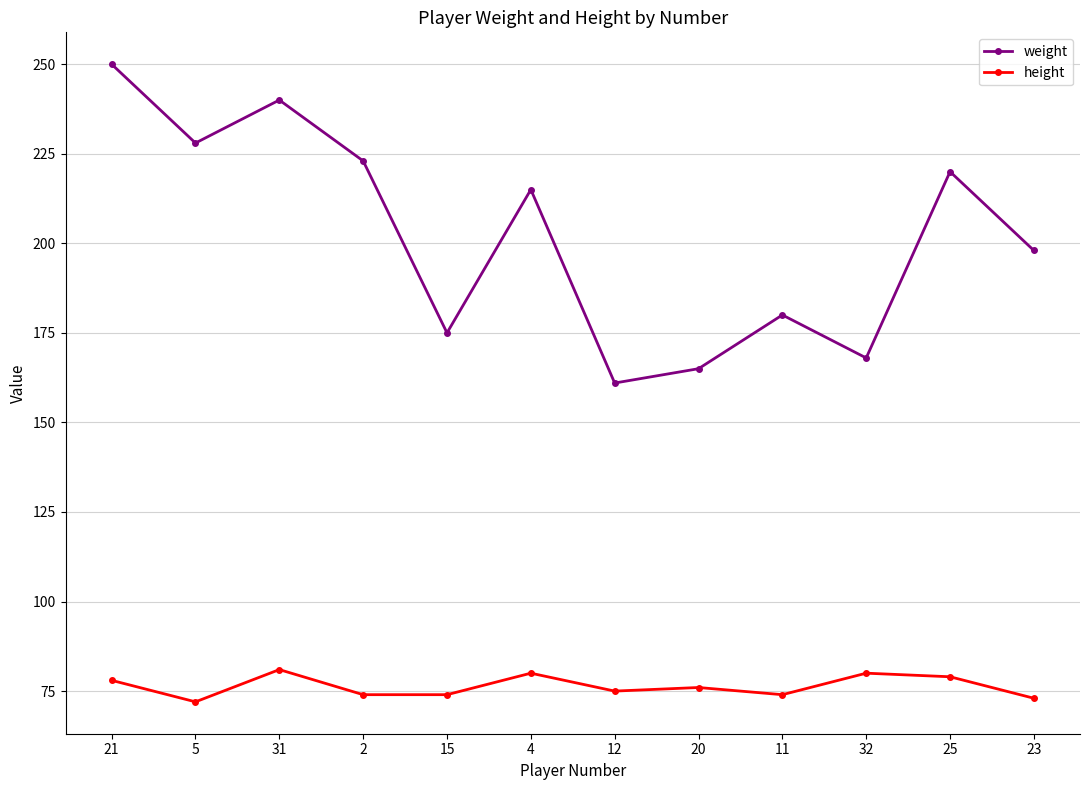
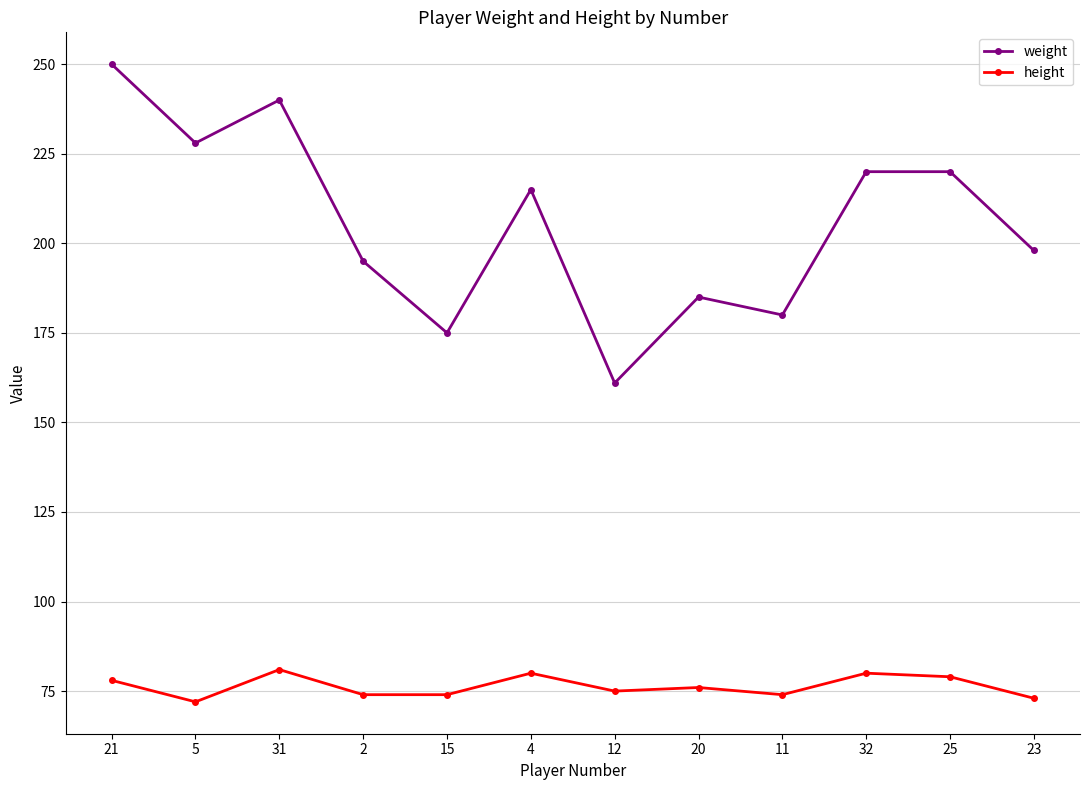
weight, 2: 223 -> 195
weight, 20: 165 -> 185
weight, 32: 168 -> 220
